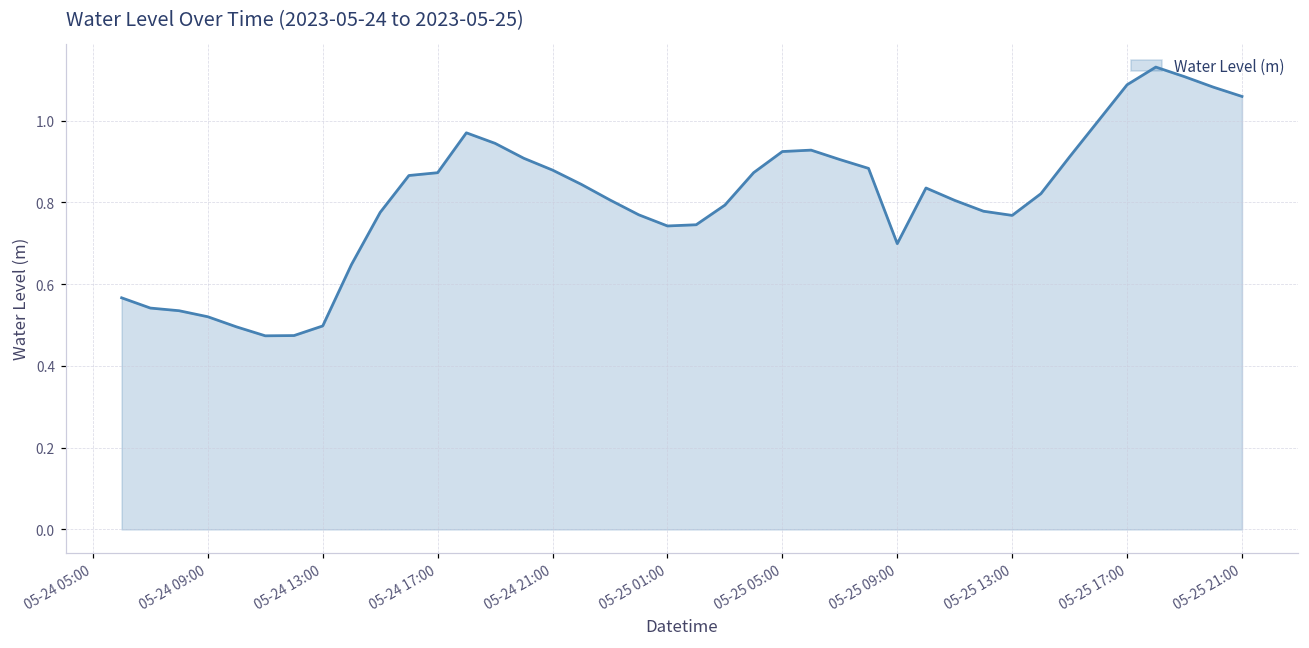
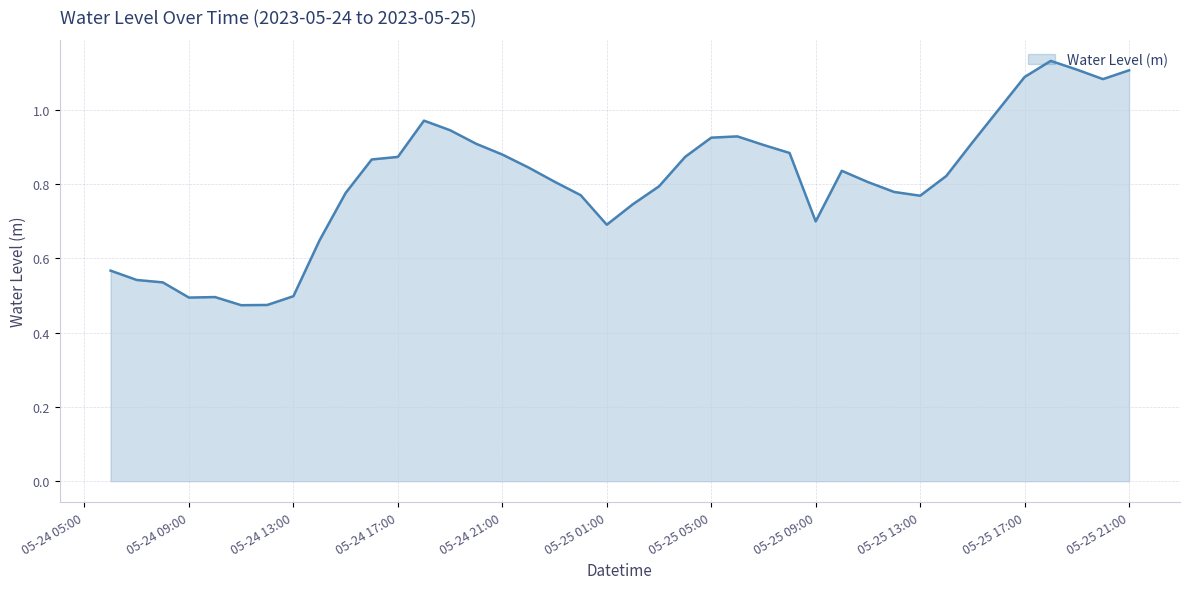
05-24 09:00: 0.52 -> 0.49
05-25 01:00: 0.74 -> 0.69
05-25 21:00: 1.06 -> 1.11
